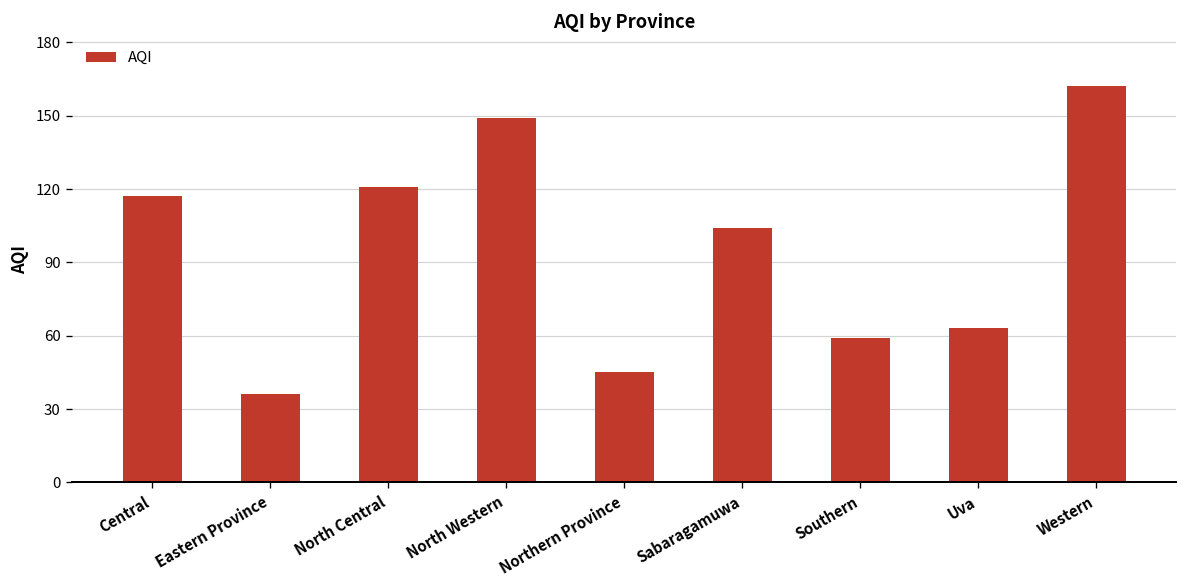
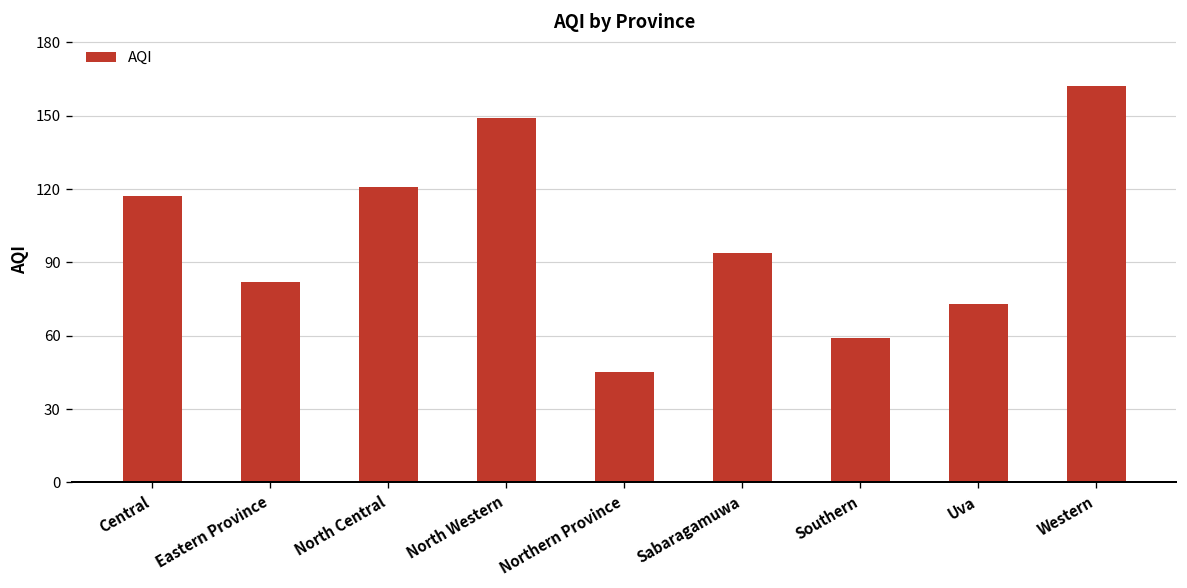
Eastern Province: 36 -> 82
Sabaragamuwa: 104 -> 94
Uva: 63 -> 73
